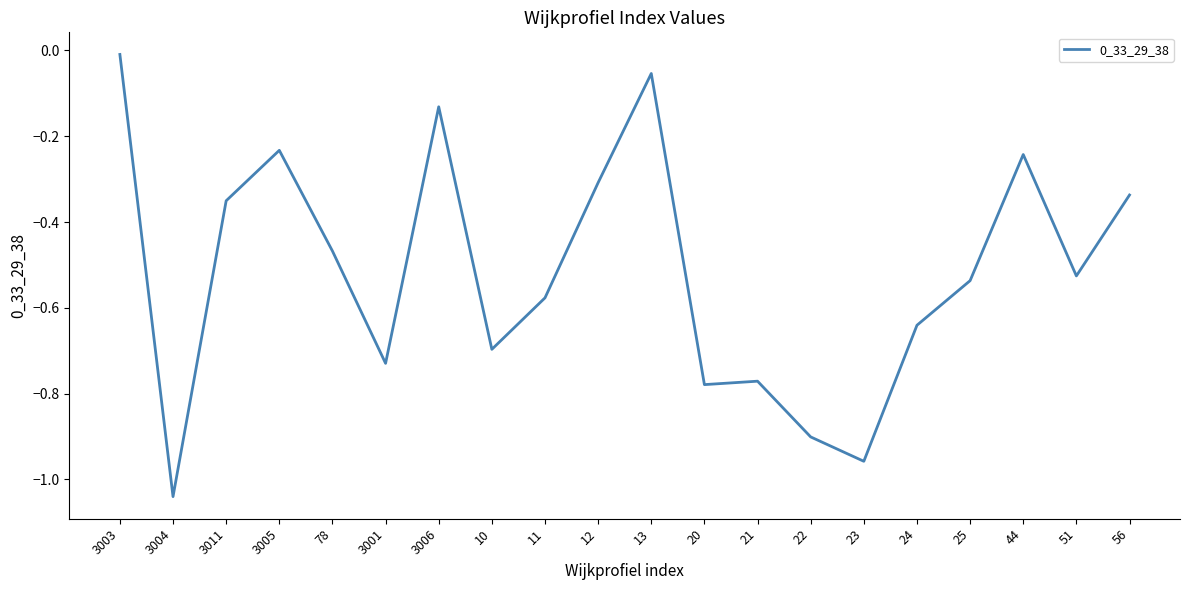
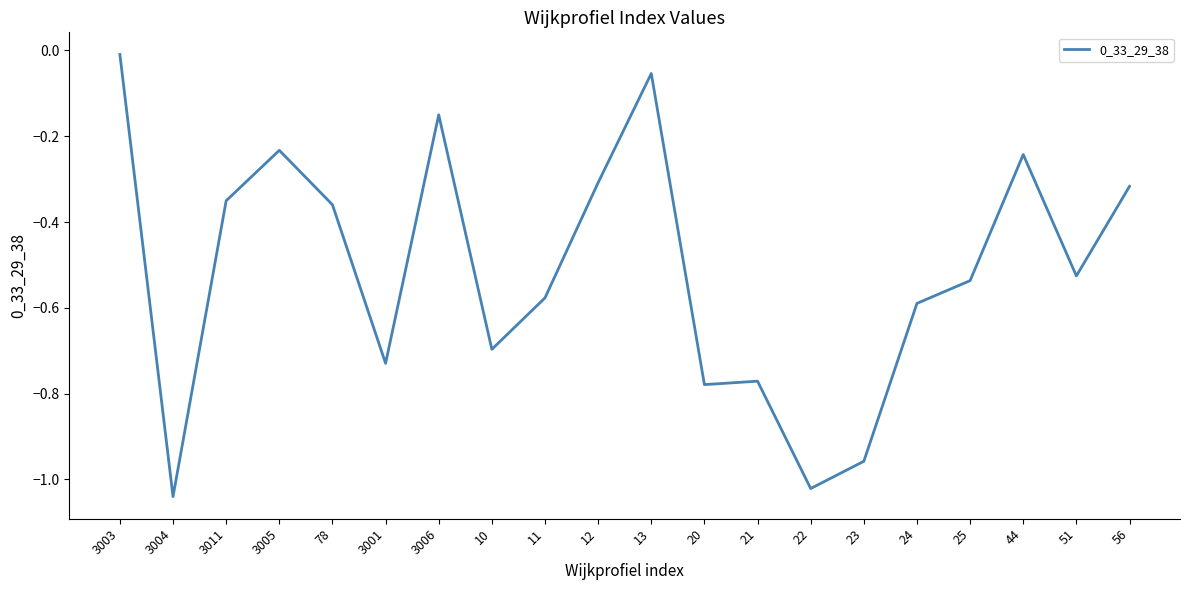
78: -0.47 -> -0.36
3006: -0.13 -> -0.15
22: -0.90 -> -1.02
24: -0.64 -> -0.59
56: -0.34 -> -0.32
